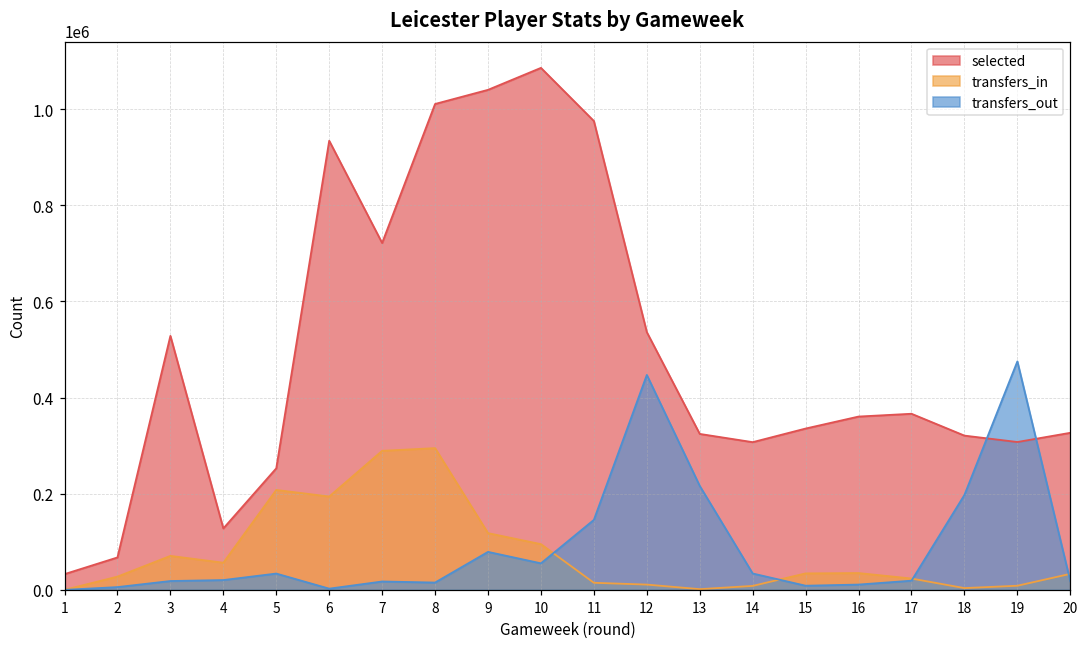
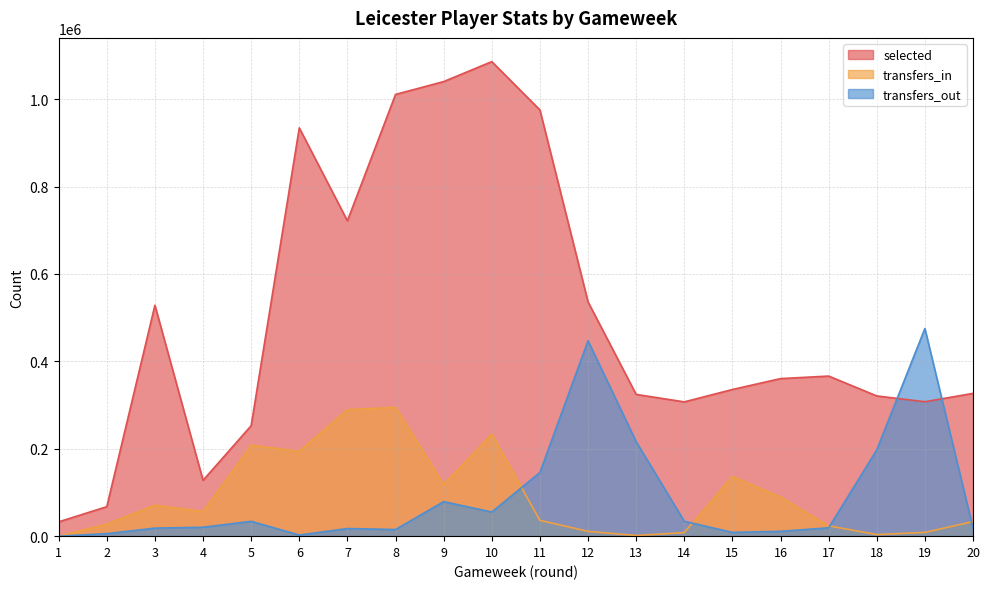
transfers_in, 10: 100000 -> 230000
transfers_in, 11: 10000 -> 40000
transfers_in, 15: 30000 -> 140000
transfers_in, 16: 30000 -> 90000
